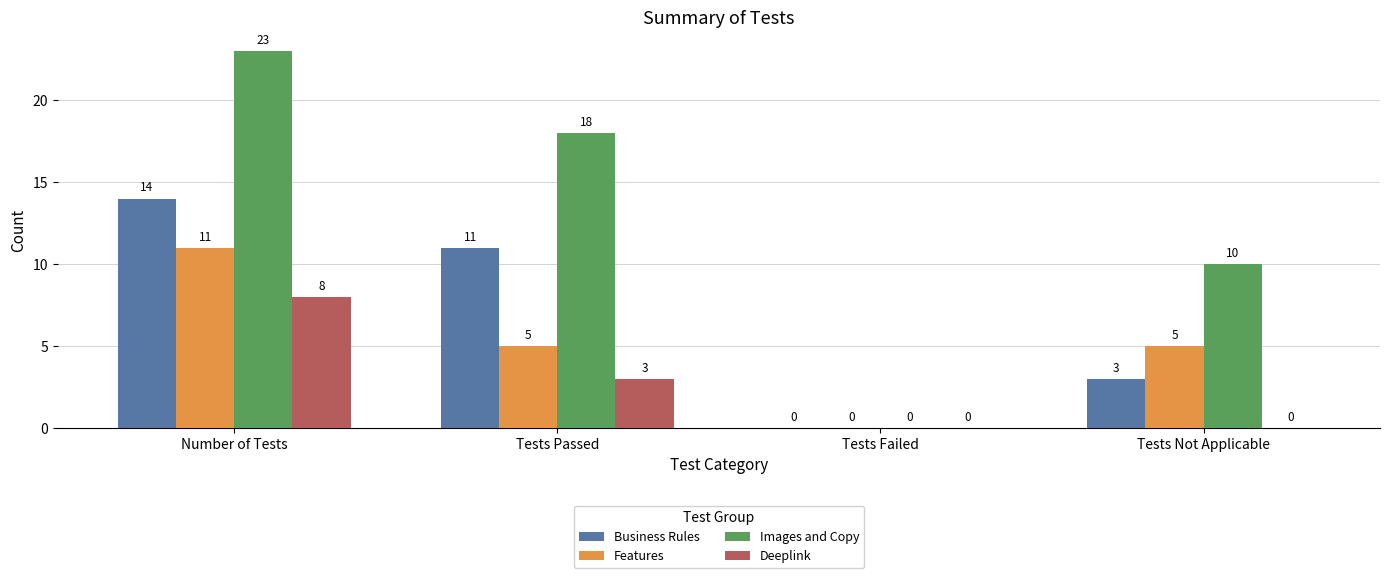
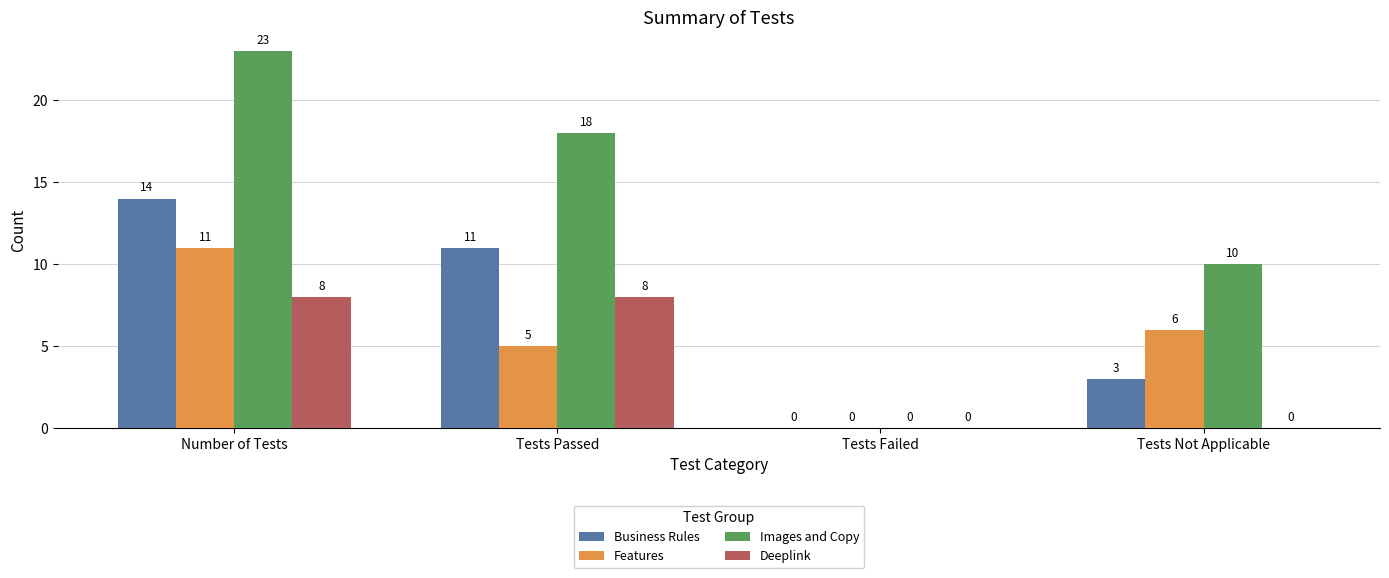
Deeplink, Tests Passed: 3 -> 8
Features, Tests Not Applicable: 5 -> 6
